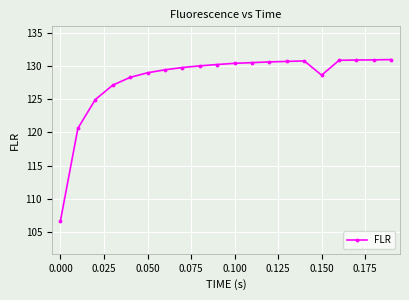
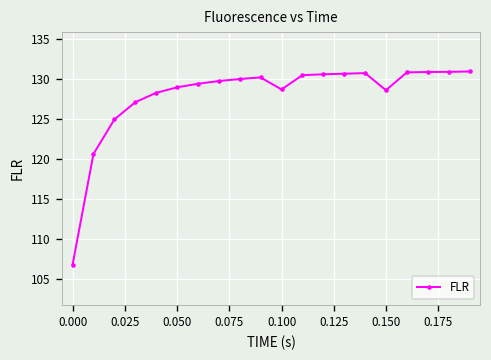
0.100: 130 -> 129
